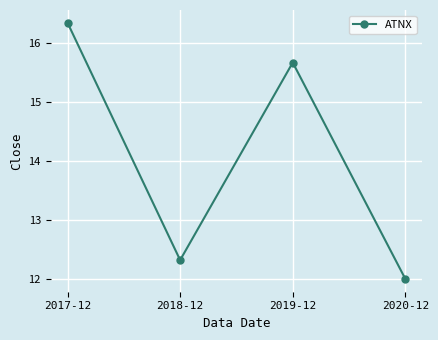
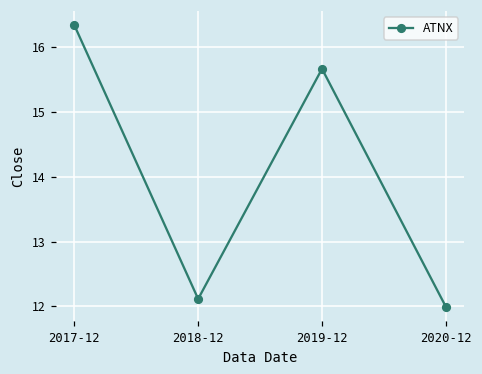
2018-12: 12.3 -> 12.1
